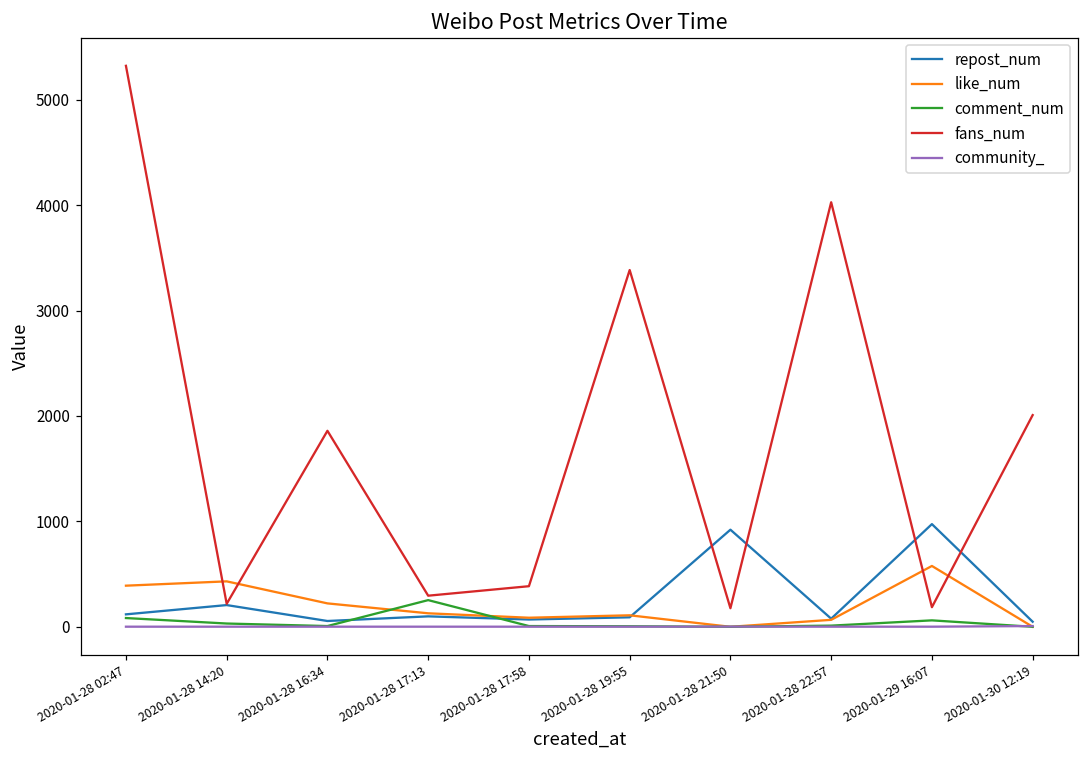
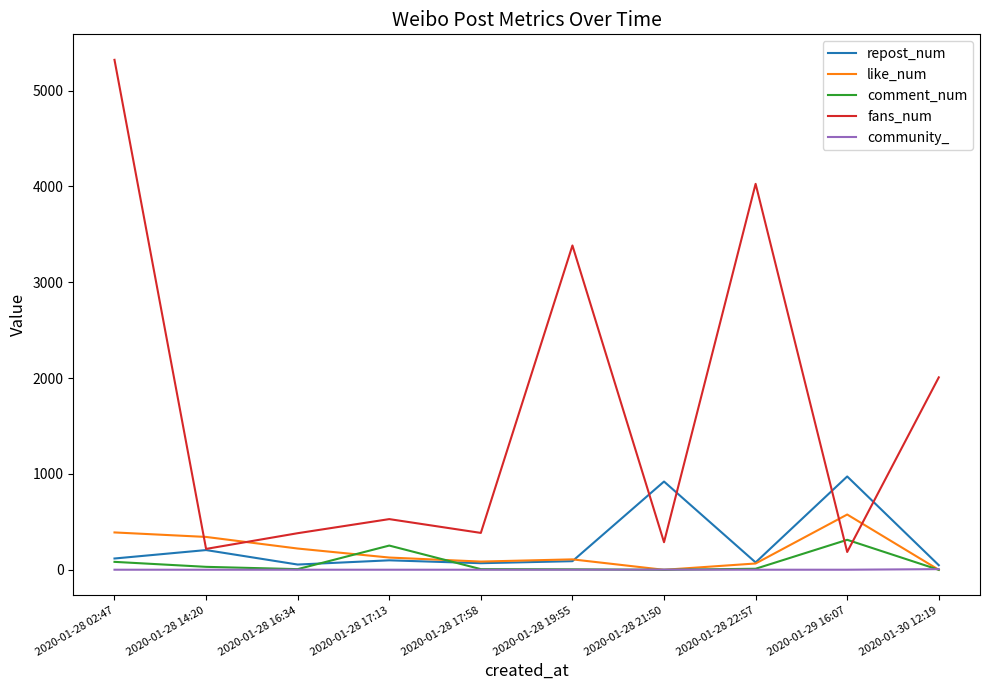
like_num, 2020-01-28 14:20: 400 -> 300
fans_num, 2020-01-28 16:34: 1900 -> 400
fans_num, 2020-01-28 17:13: 300 -> 500
fans_num, 2020-01-28 21:50: 200 -> 300
comment_num, 2020-01-29 16:07: 100 -> 300
